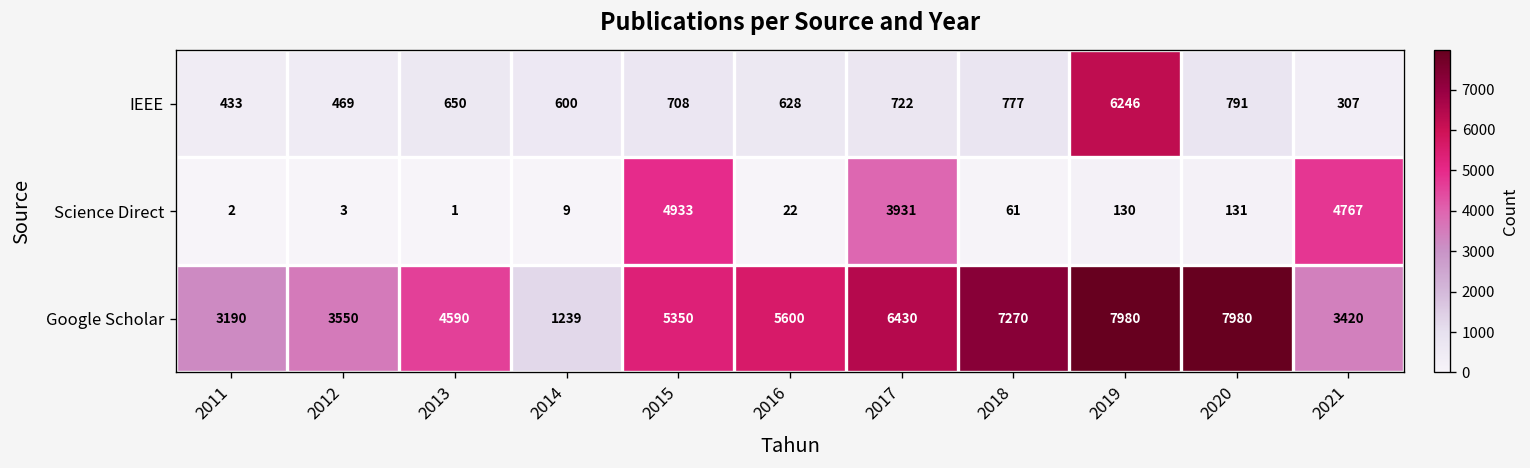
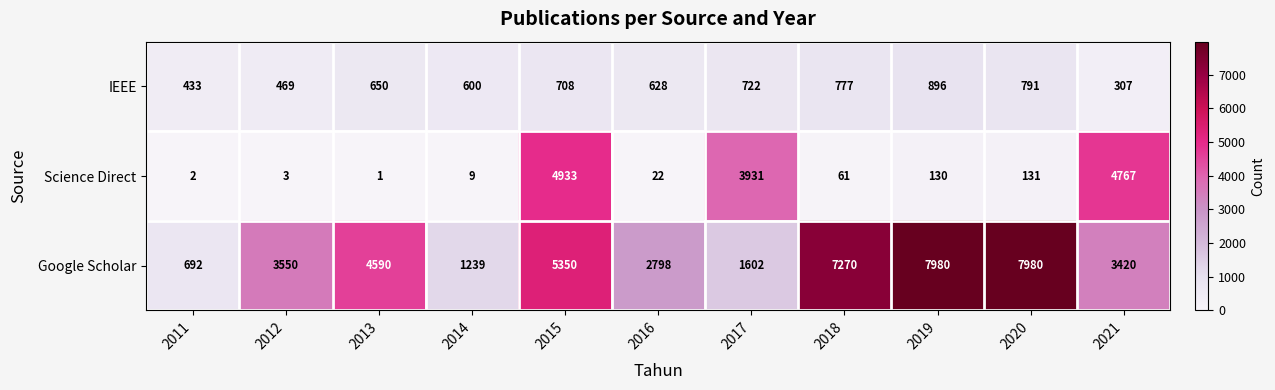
IEEE, 2019: 6246 -> 896
Google Scholar, 2011: 3190 -> 692
Google Scholar, 2016: 5600 -> 2798
Google Scholar, 2017: 6430 -> 1602
